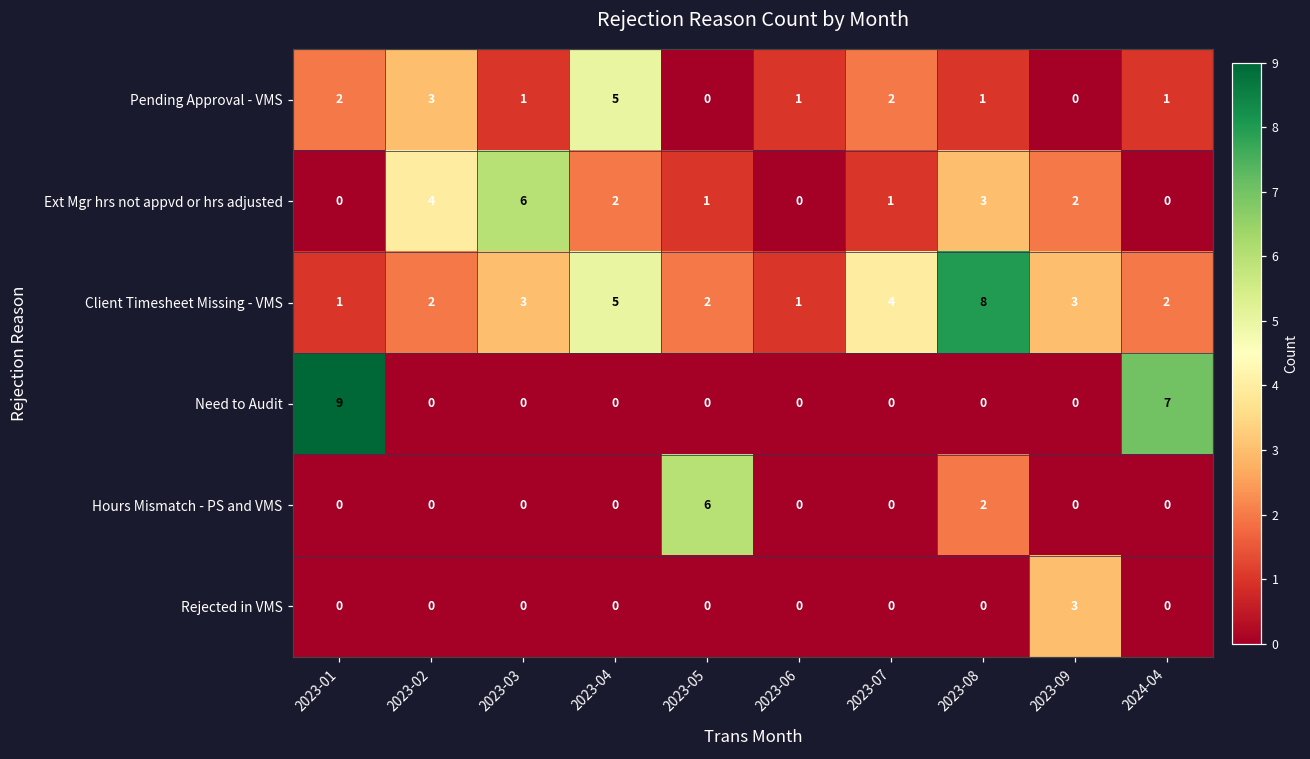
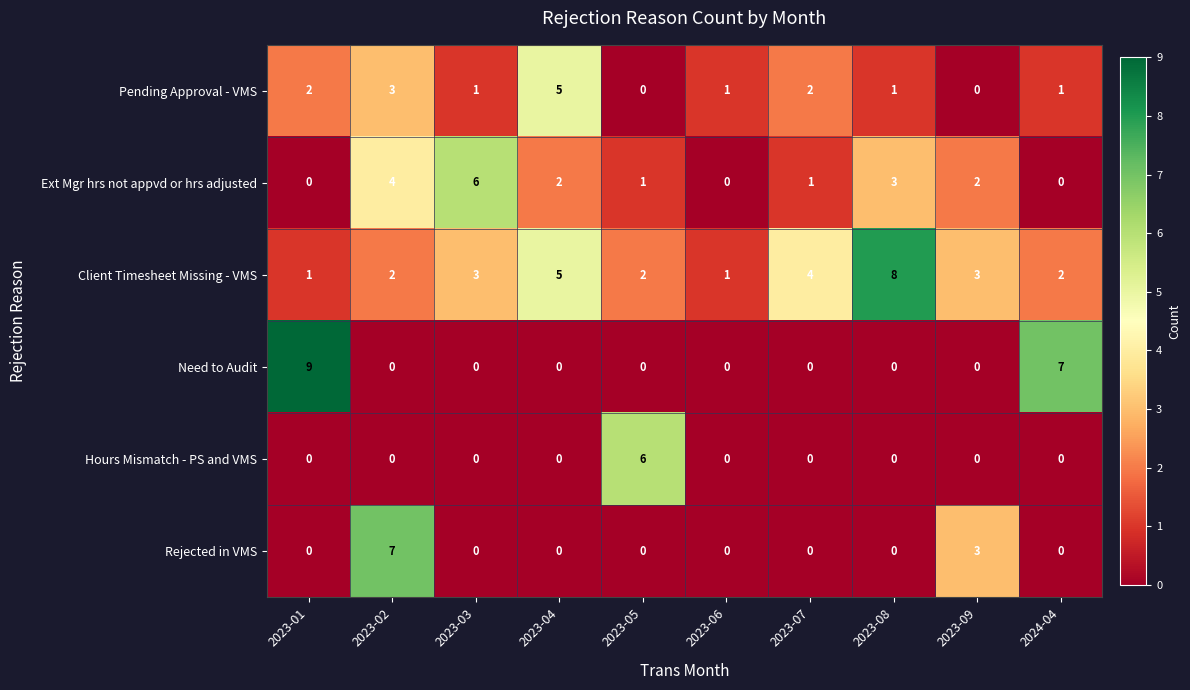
Hours Mismatch - PS and VMS, 2023-08: 2 -> 0
Rejected in VMS, 2023-02: 0 -> 7
